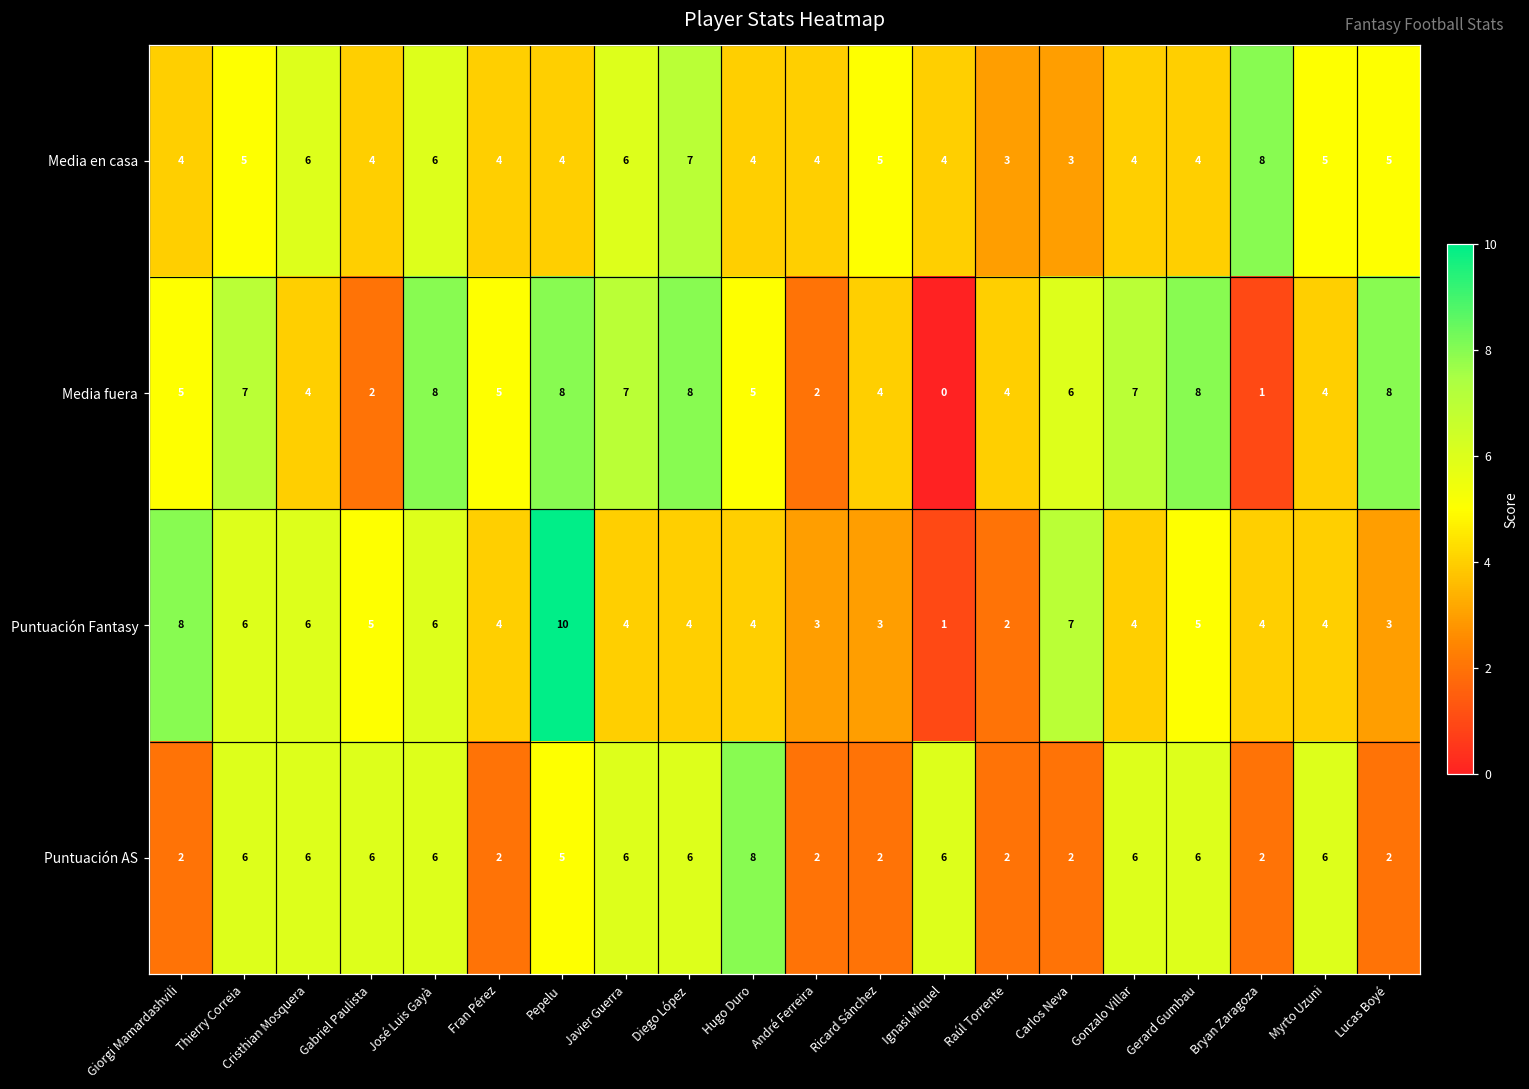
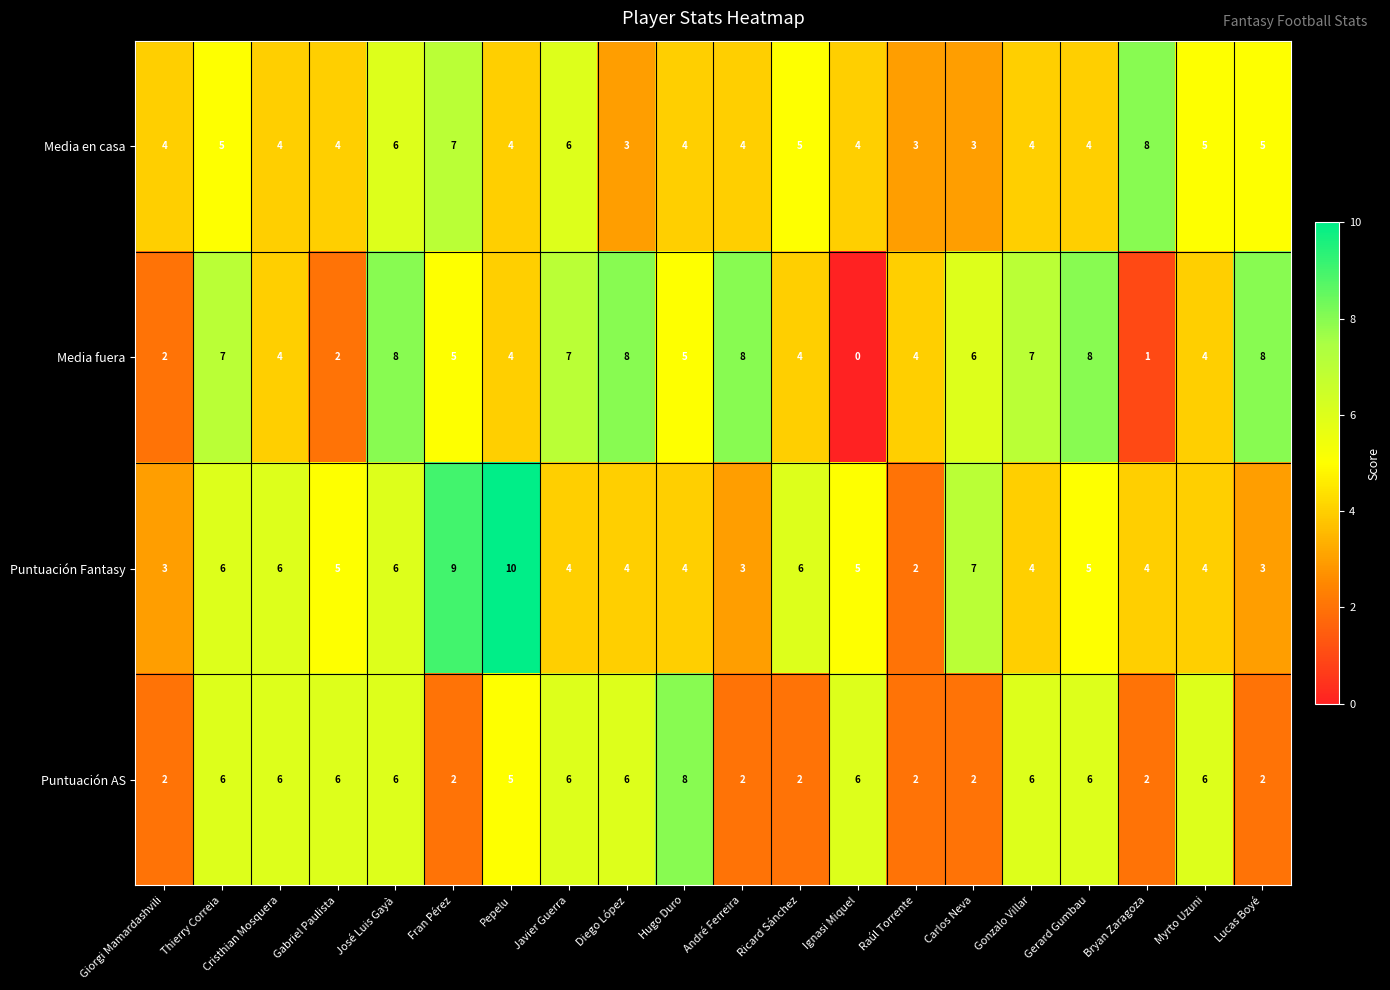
Media en casa, Cristhian Mosquera: 6 -> 4
Media en casa, Fran Pérez: 4 -> 7
Media en casa, Diego López: 7 -> 3
Media fuera, Giorgi Mamardashvili: 5 -> 2
Media fuera, Pepelu: 8 -> 4
Media fuera, André Ferreira: 2 -> 8
Puntuación Fantasy, Giorgi Mamardashvili: 8 -> 3
Puntuación Fantasy, Fran Pérez: 4 -> 9
Puntuación Fantasy, Ricard Sánchez: 3 -> 6
Puntuación Fantasy, Ignasi Miquel: 1 -> 5
